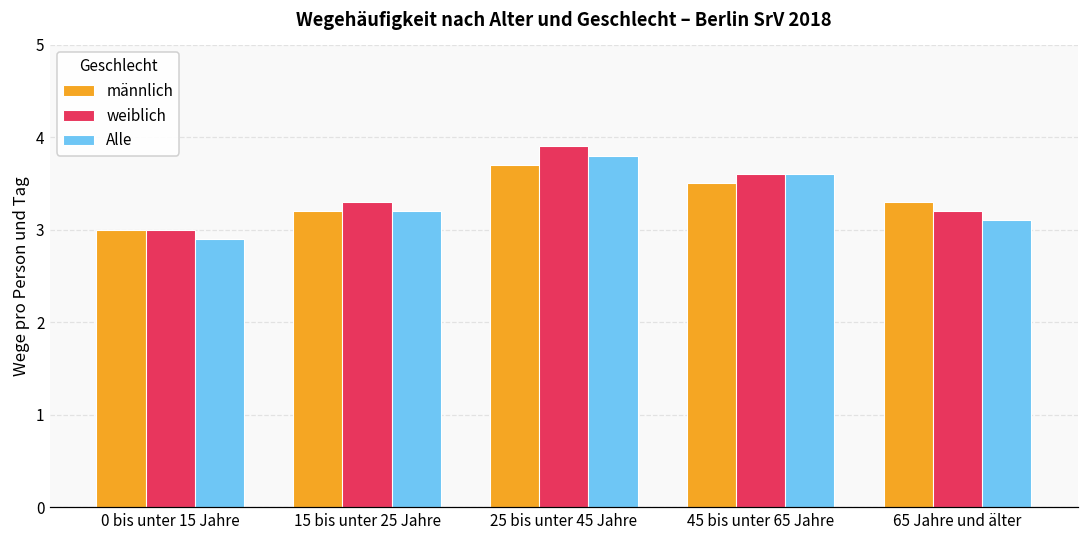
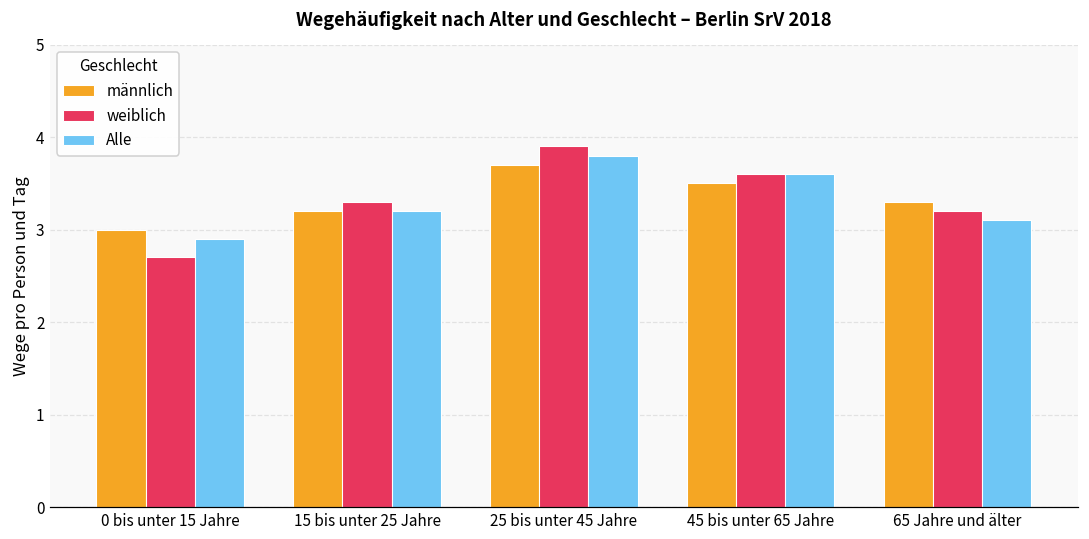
weiblich, 0 bis unter 15 Jahre: 3.0 -> 2.7
